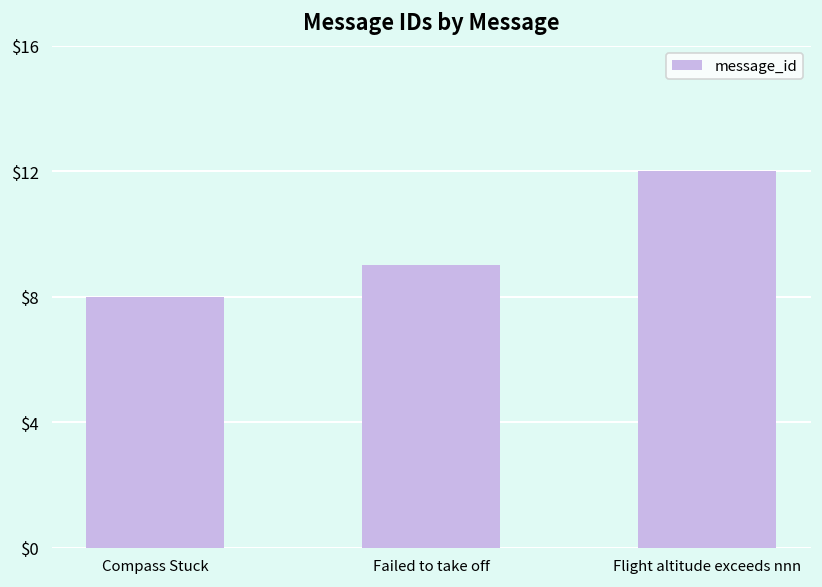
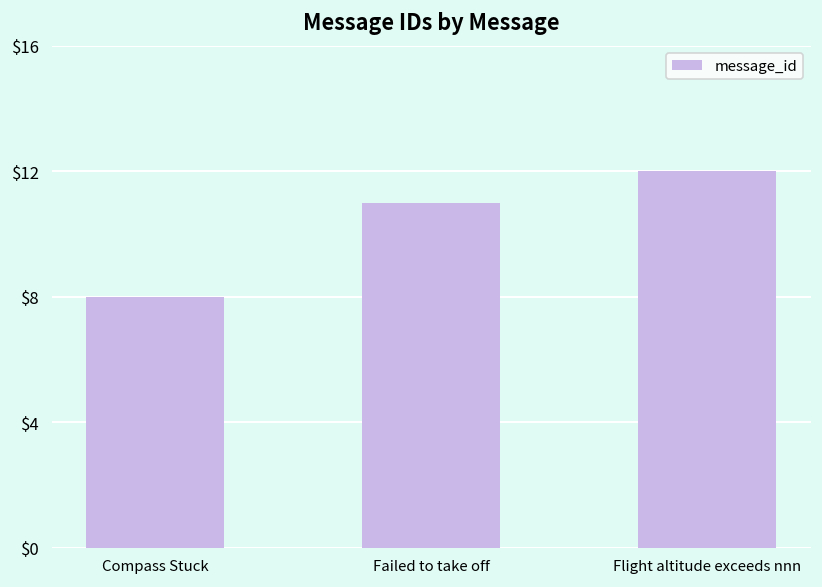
Failed to take off: $9 -> $11
